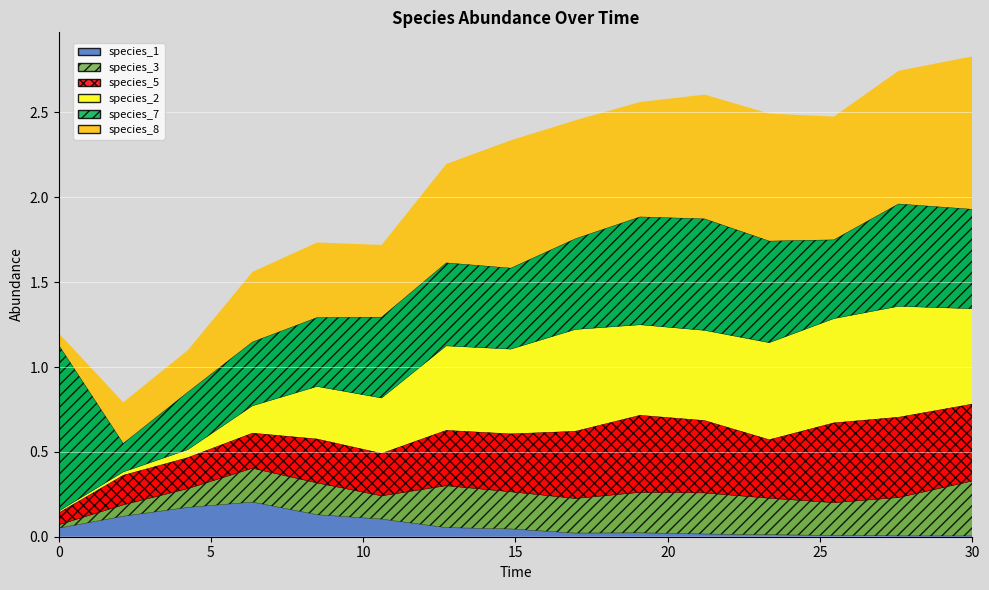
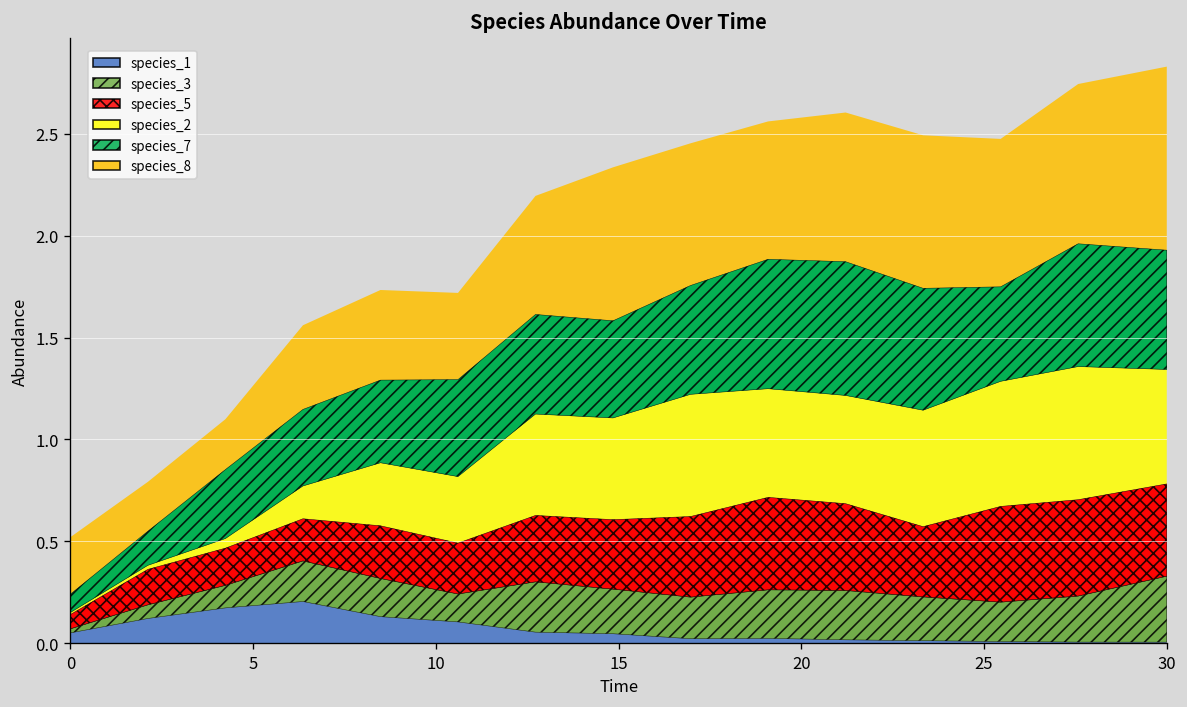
species_7, 0: 0.98 -> 0.09
species_8, 0: 0.07 -> 0.28
